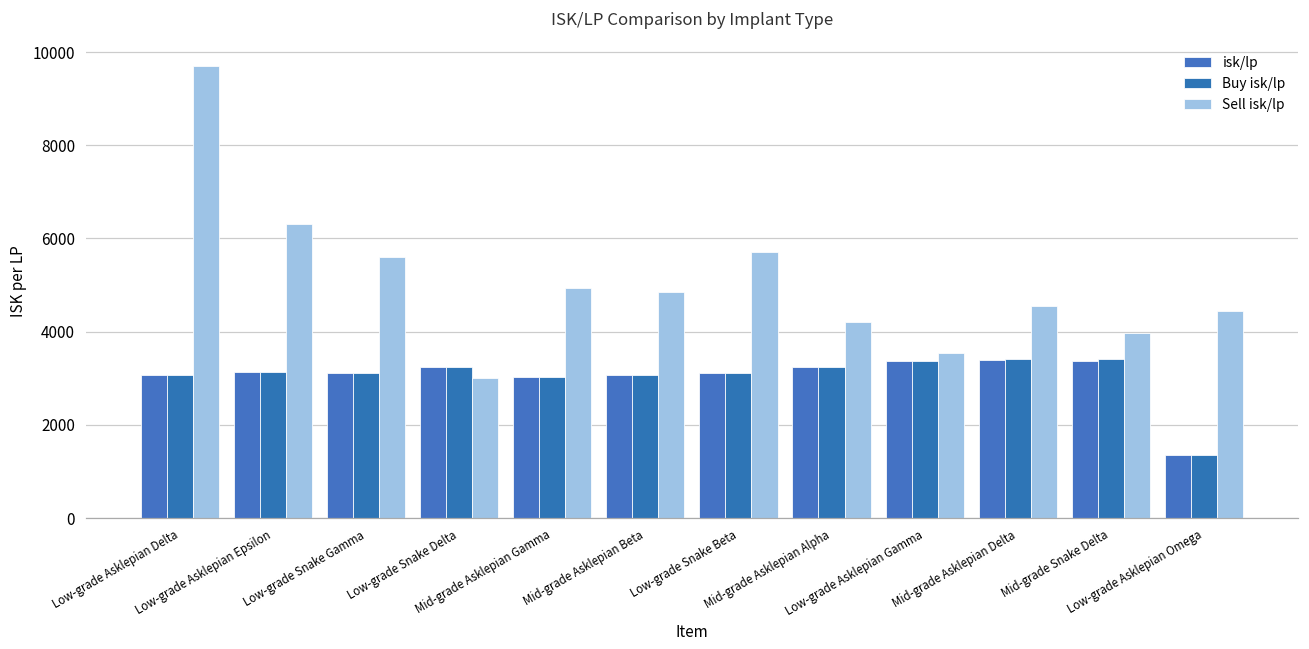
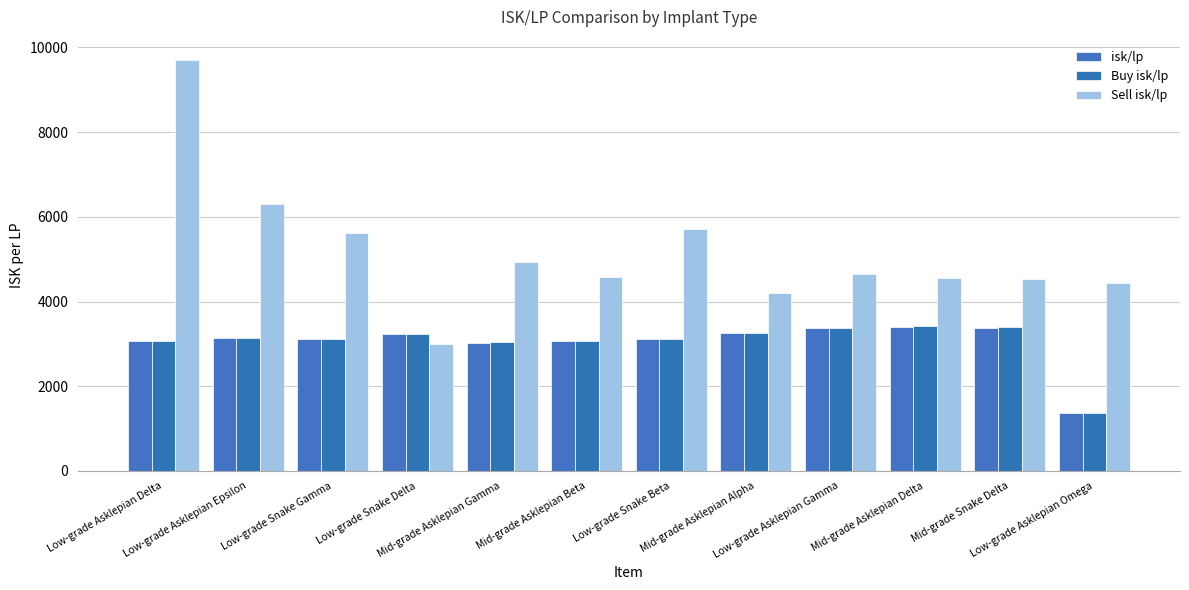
Sell isk/lp, Mid-grade Asklepian Beta: 4900 -> 4600
Sell isk/lp, Low-grade Asklepian Gamma: 3500 -> 4700
Sell isk/lp, Mid-grade Snake Delta: 4000 -> 4500
